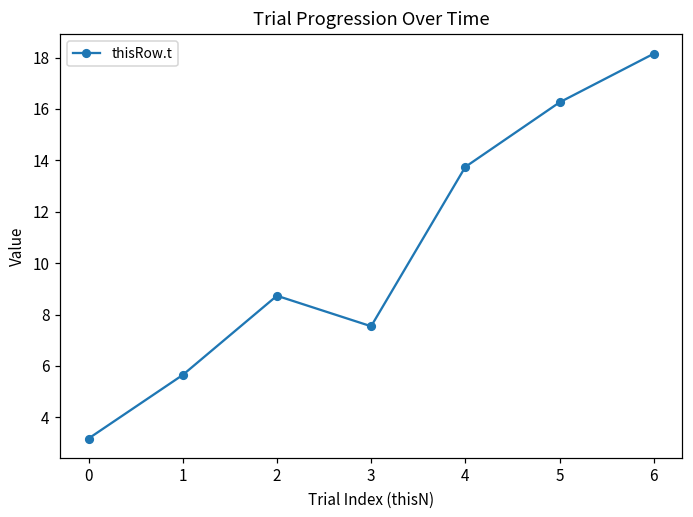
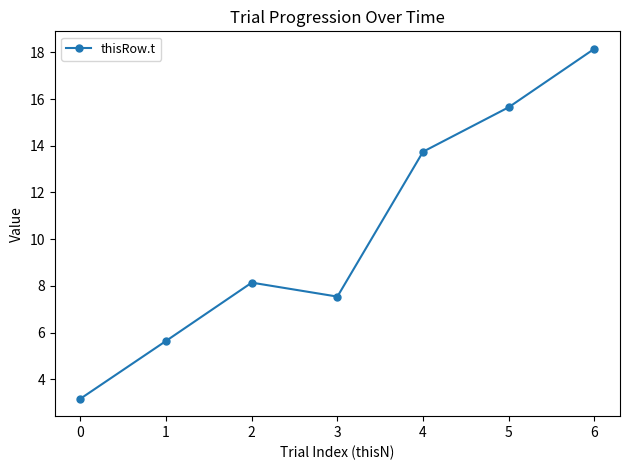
2: 8.7 -> 8.1
5: 16.3 -> 15.6
